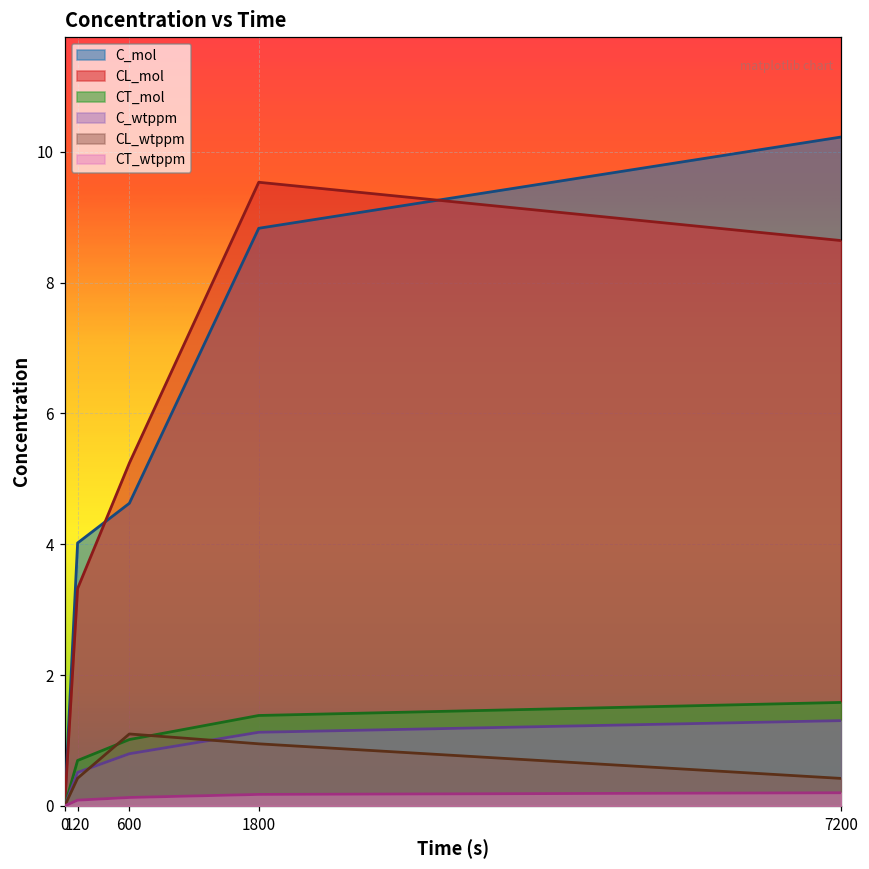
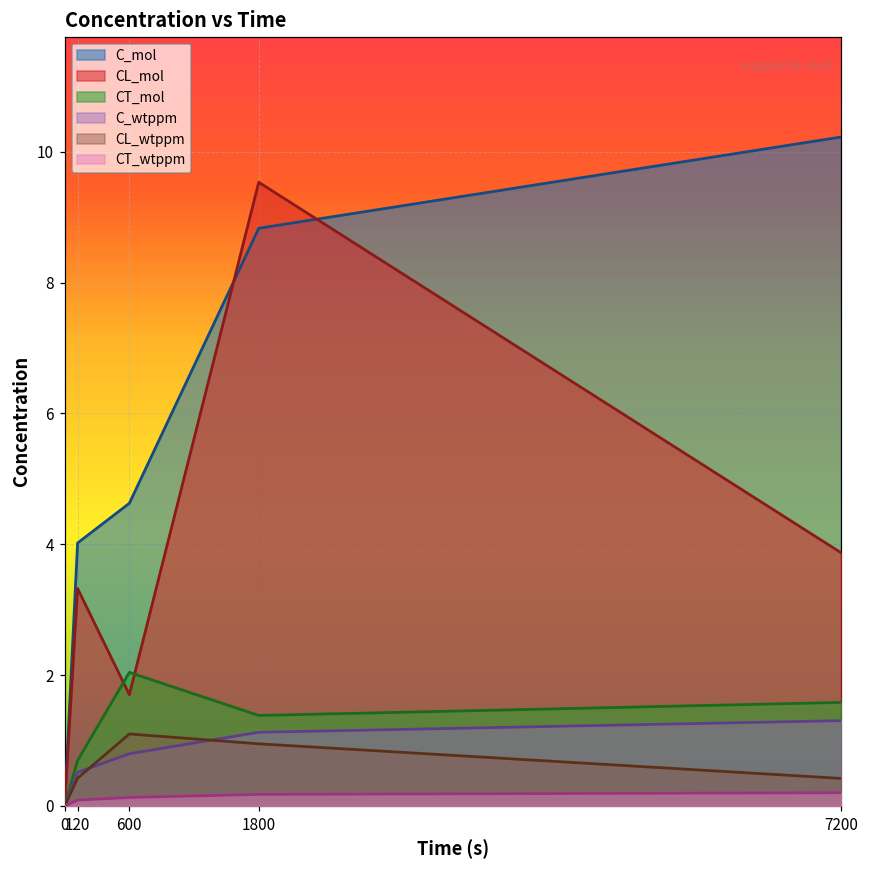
CL_mol, 600: 5.2 -> 1.7
CT_mol, 600: 1.0 -> 2.0
CL_mol, 7200: 8.6 -> 3.9
